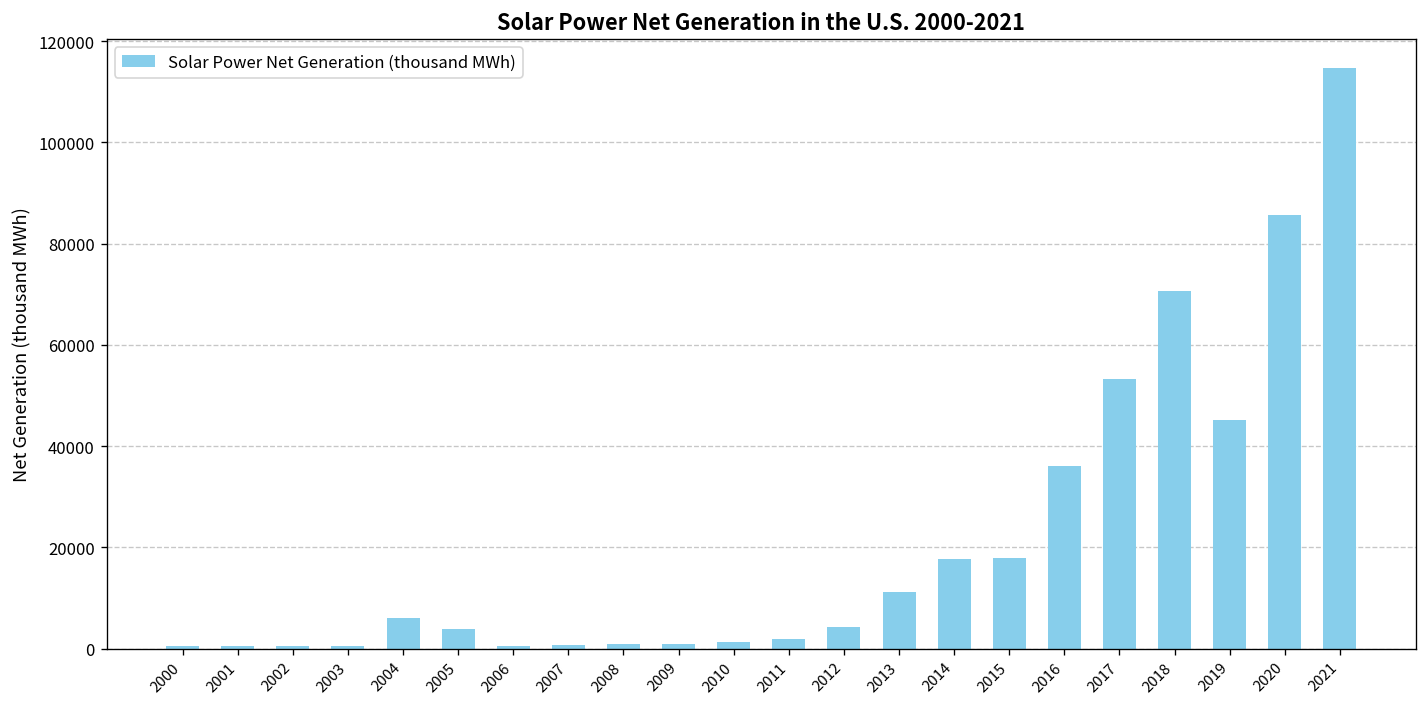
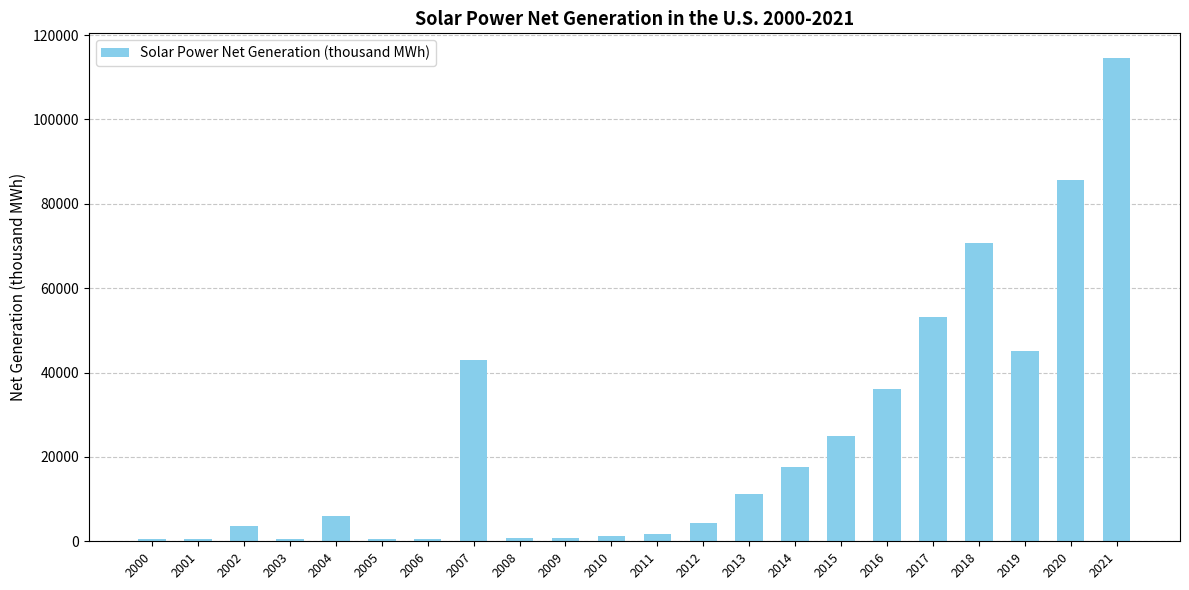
2002: 1000 -> 4000
2005: 4000 -> 1000
2007: 1000 -> 43000
2015: 18000 -> 25000
